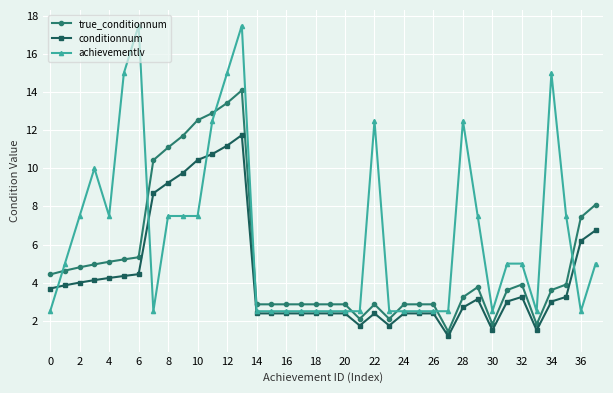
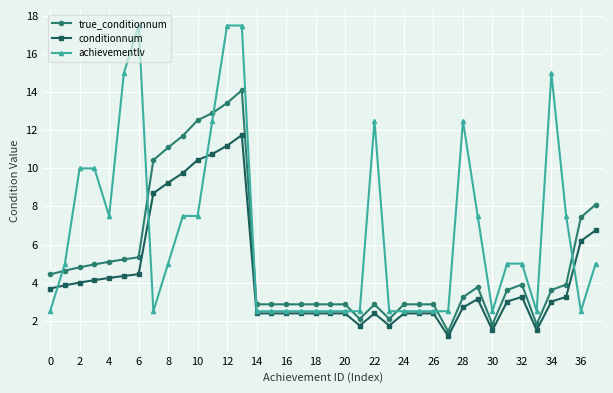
achievementlv, 2: 7.5 -> 10.0
achievementlv, 8: 7.5 -> 5.0
achievementlv, 12: 15.0 -> 17.5
